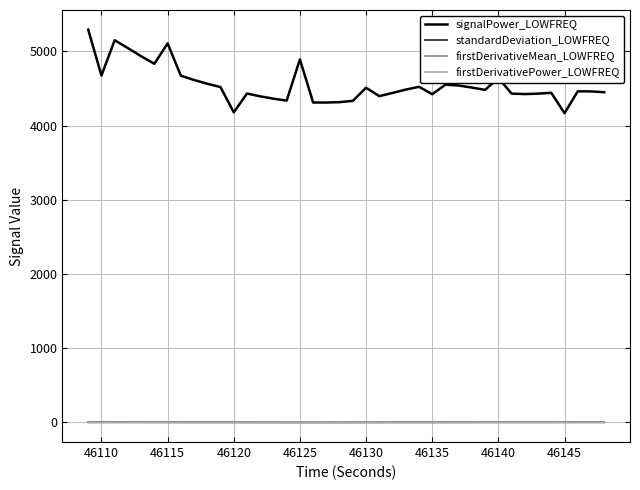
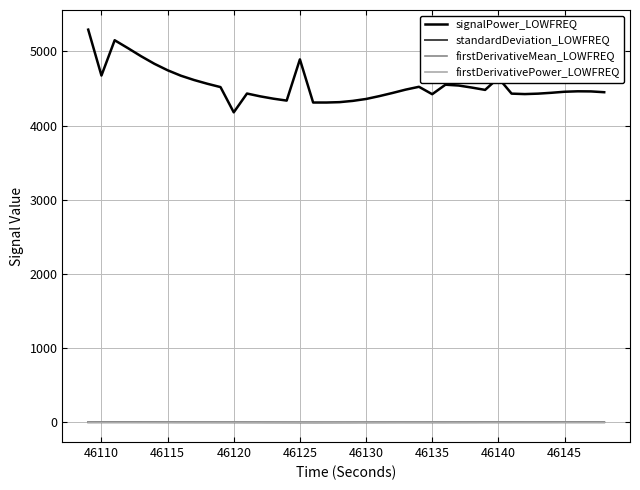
signalPower_LOWFREQ, 46115: 5100 -> 4700
signalPower_LOWFREQ, 46130: 4500 -> 4400
signalPower_LOWFREQ, 46145: 4200 -> 4500
